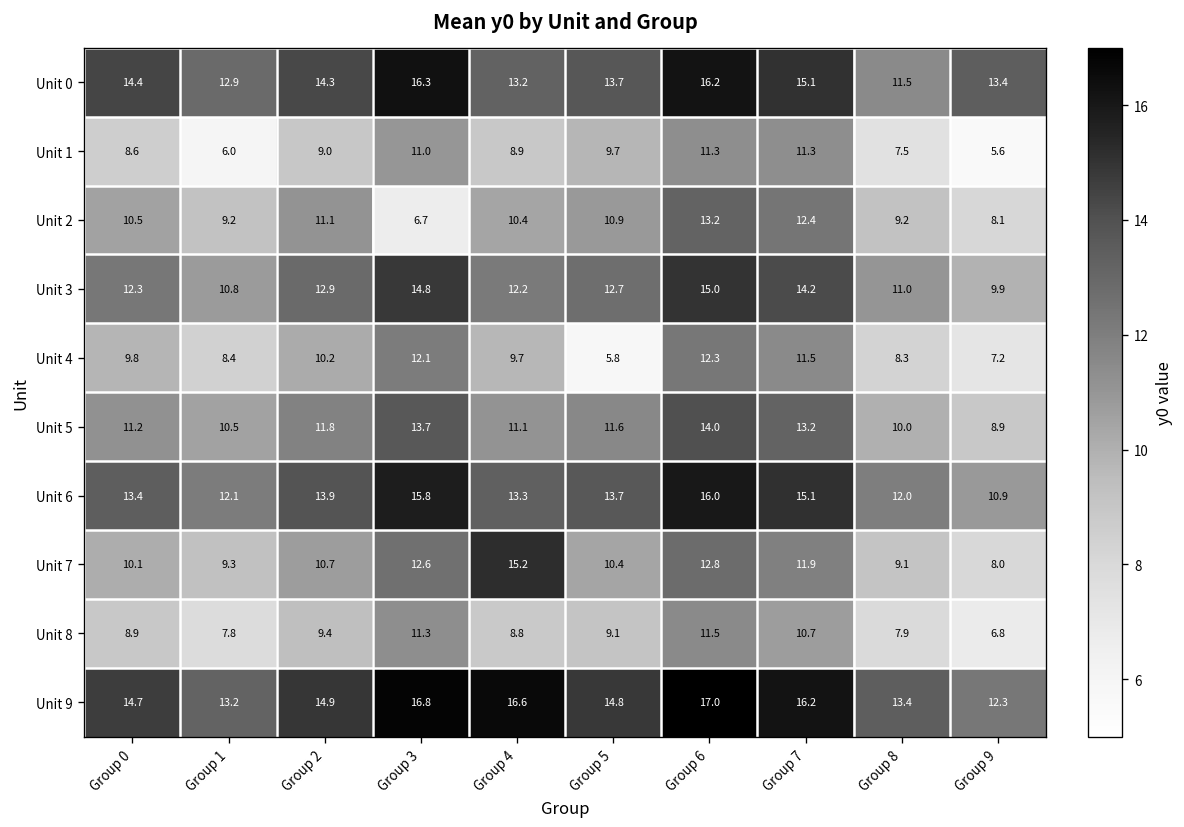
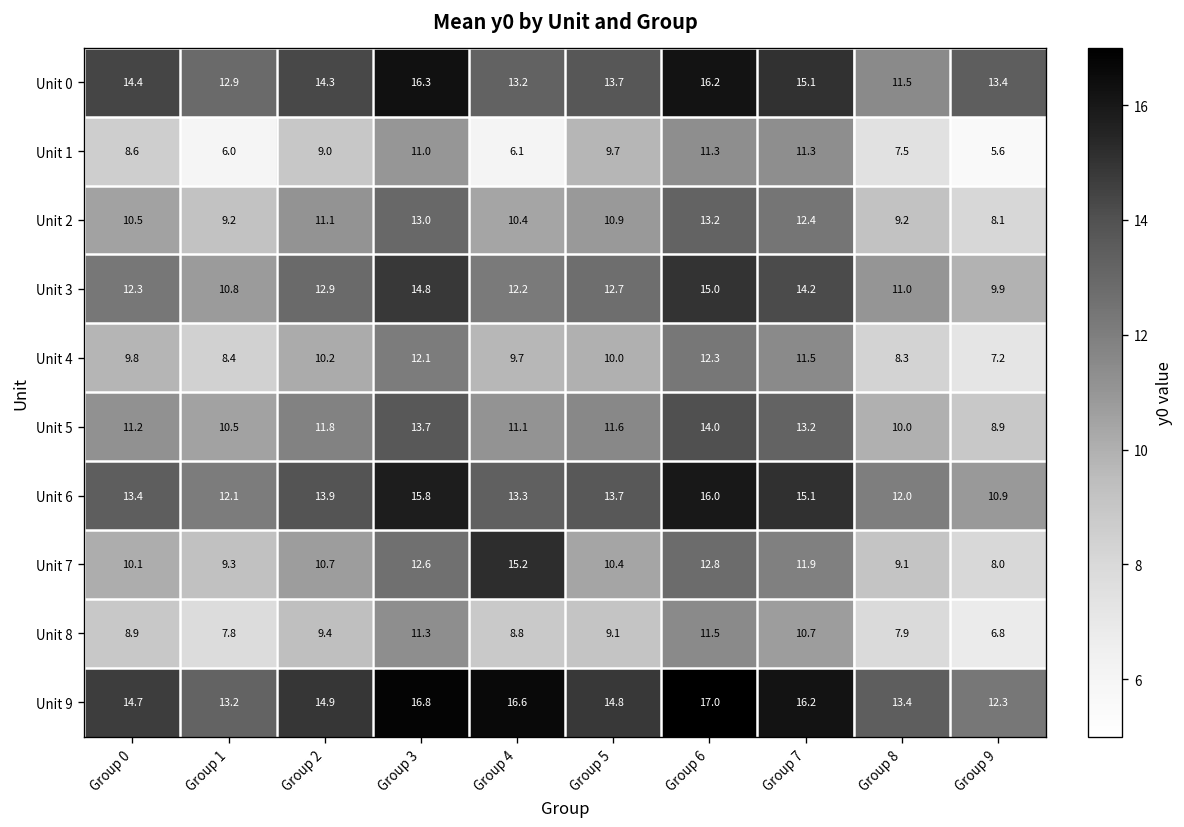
Unit 1, Group 4: 8.9 -> 6.1
Unit 2, Group 3: 6.7 -> 13.0
Unit 4, Group 5: 5.8 -> 10.0
